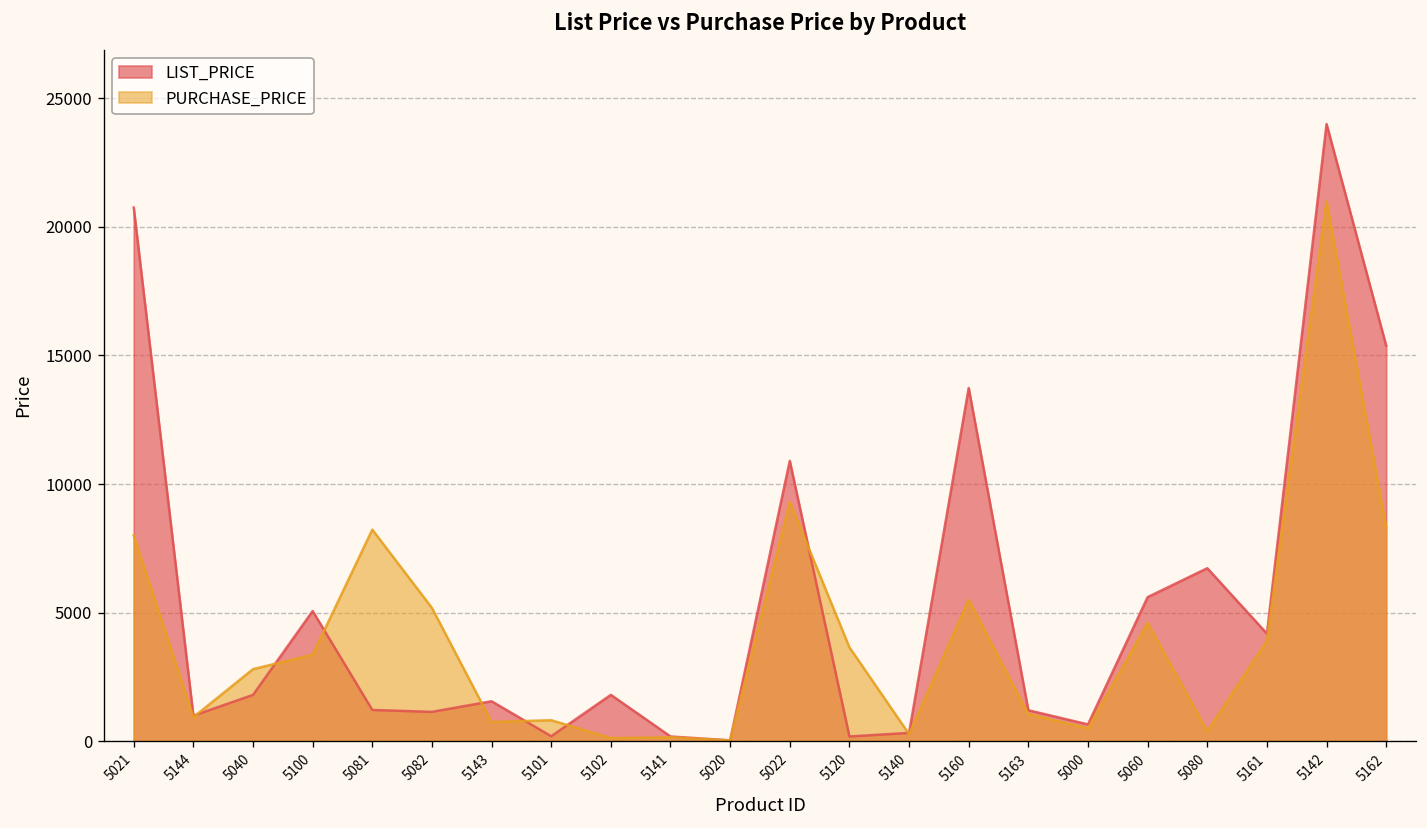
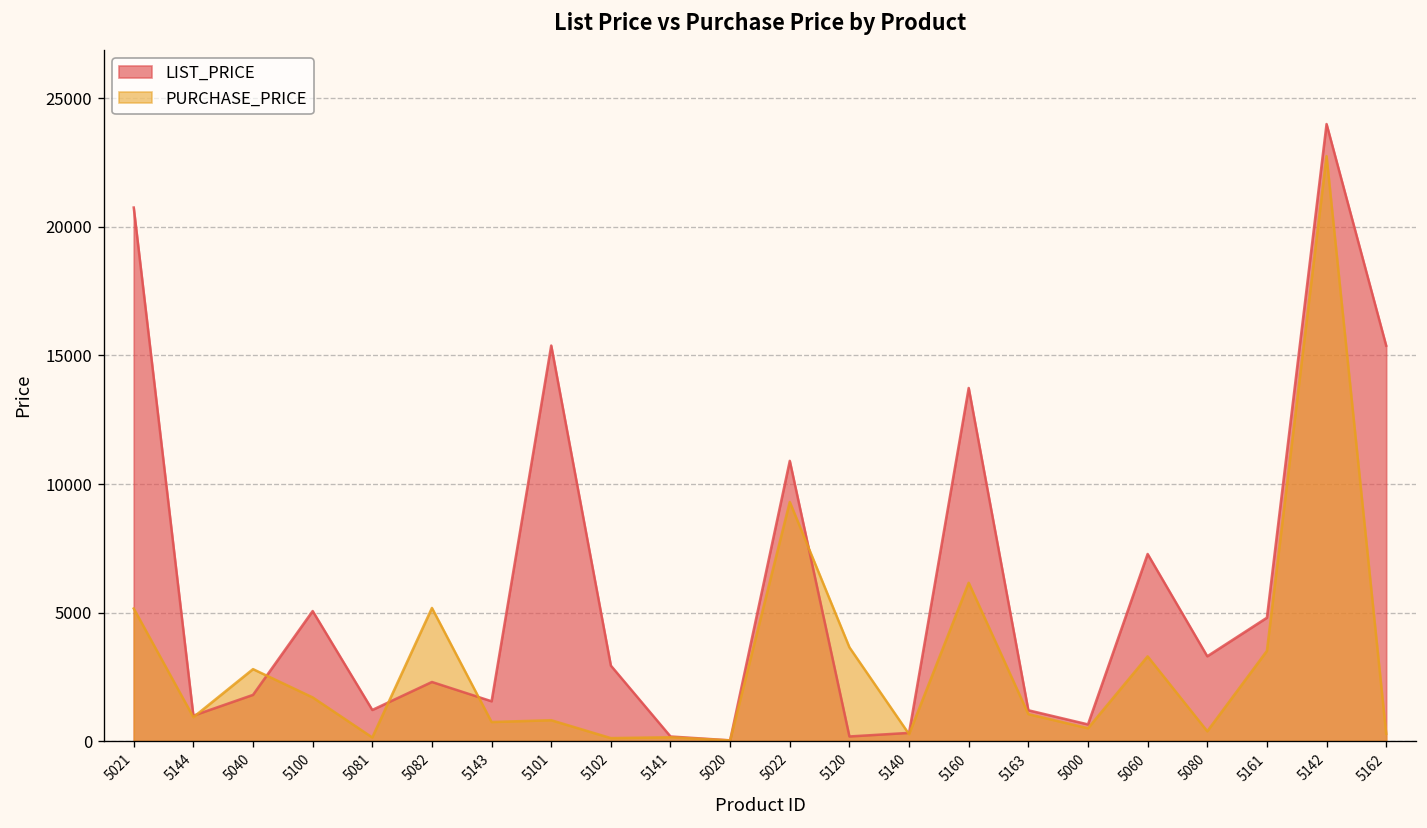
PURCHASE_PRICE, 5021: 8000 -> 5200
PURCHASE_PRICE, 5100: 3400 -> 1700
PURCHASE_PRICE, 5081: 8200 -> 100
LIST_PRICE, 5082: 1100 -> 2300
LIST_PRICE, 5101: 200 -> 15400
LIST_PRICE, 5102: 1800 -> 2900
PURCHASE_PRICE, 5160: 5500 -> 6200
LIST_PRICE, 5060: 5600 -> 7300
PURCHASE_PRICE, 5060: 4600 -> 3300
LIST_PRICE, 5080: 6700 -> 3300
LIST_PRICE, 5161: 4200 -> 4800
PURCHASE_PRICE, 5161: 3900 -> 3500
PURCHASE_PRICE, 5142: 21000 -> 22800
PURCHASE_PRICE, 5162: 8300 -> 300
